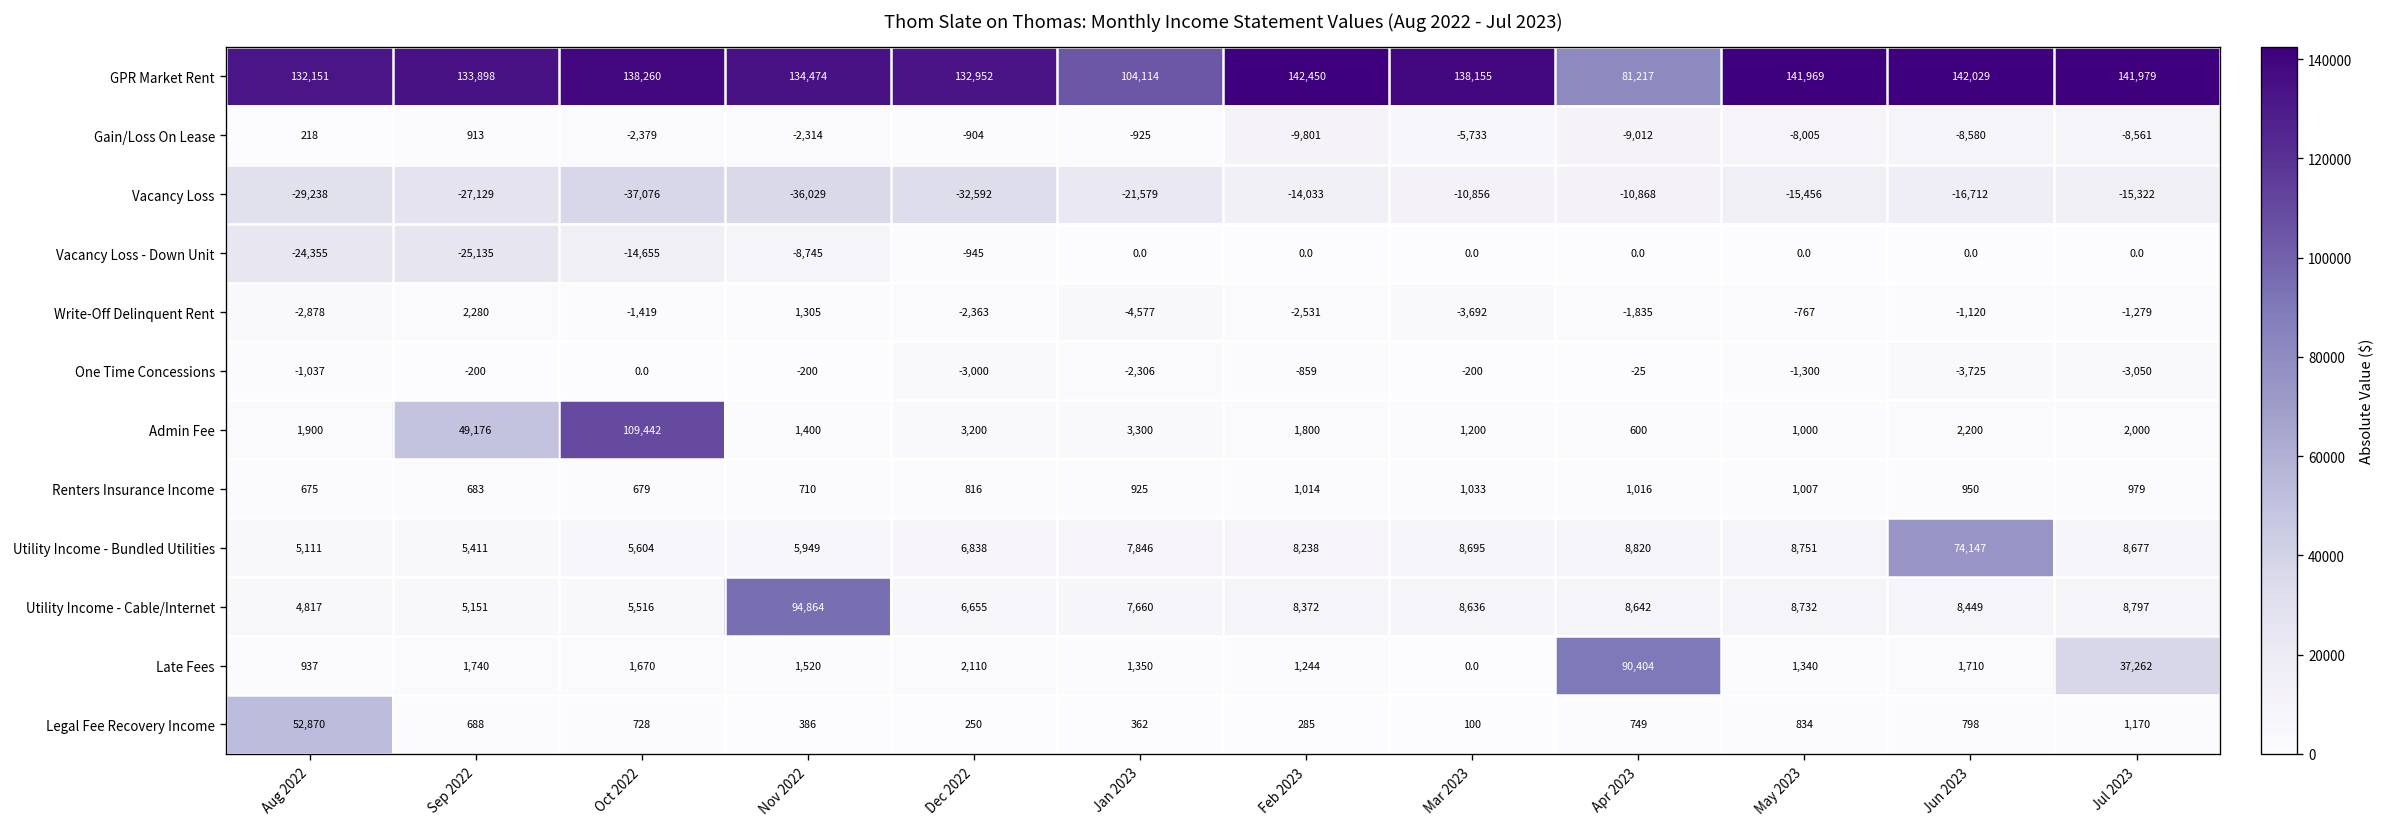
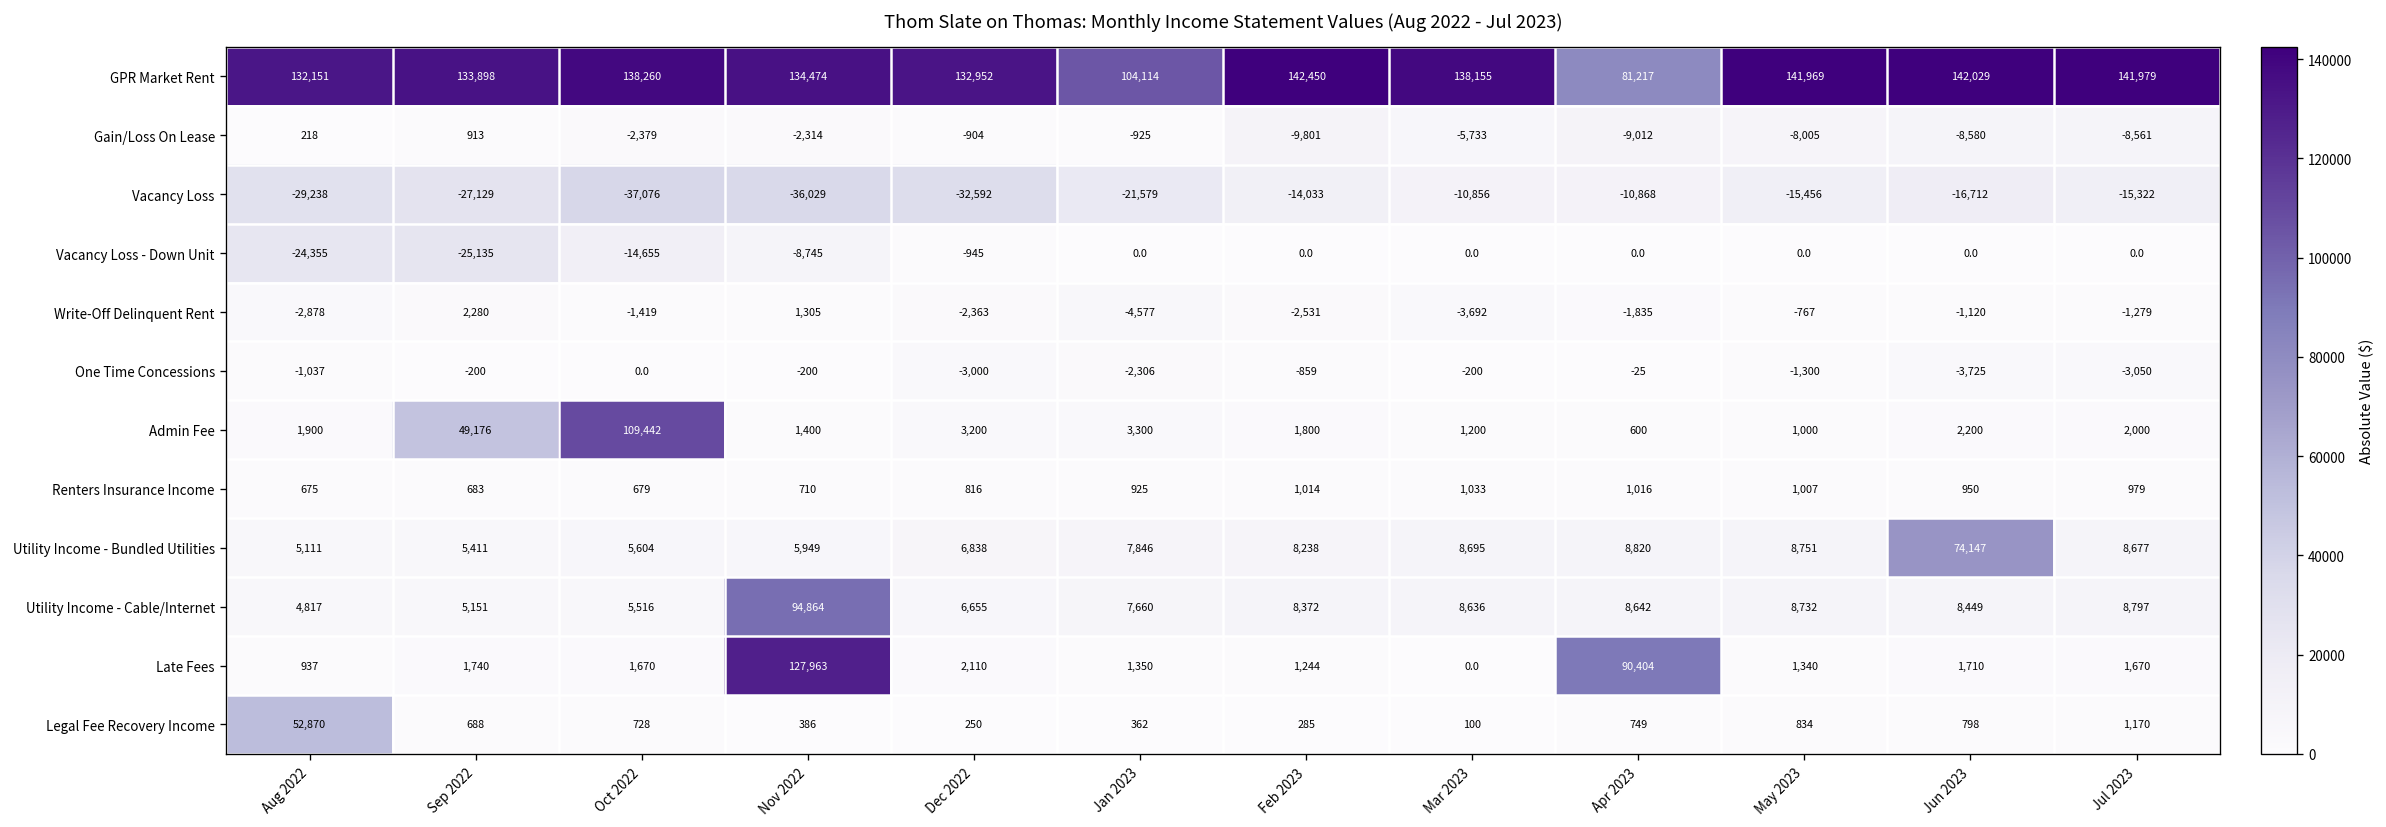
Late Fees, Nov 2022: 1,520 -> 127,963
Late Fees, Jul 2023: 37,262 -> 1,670
